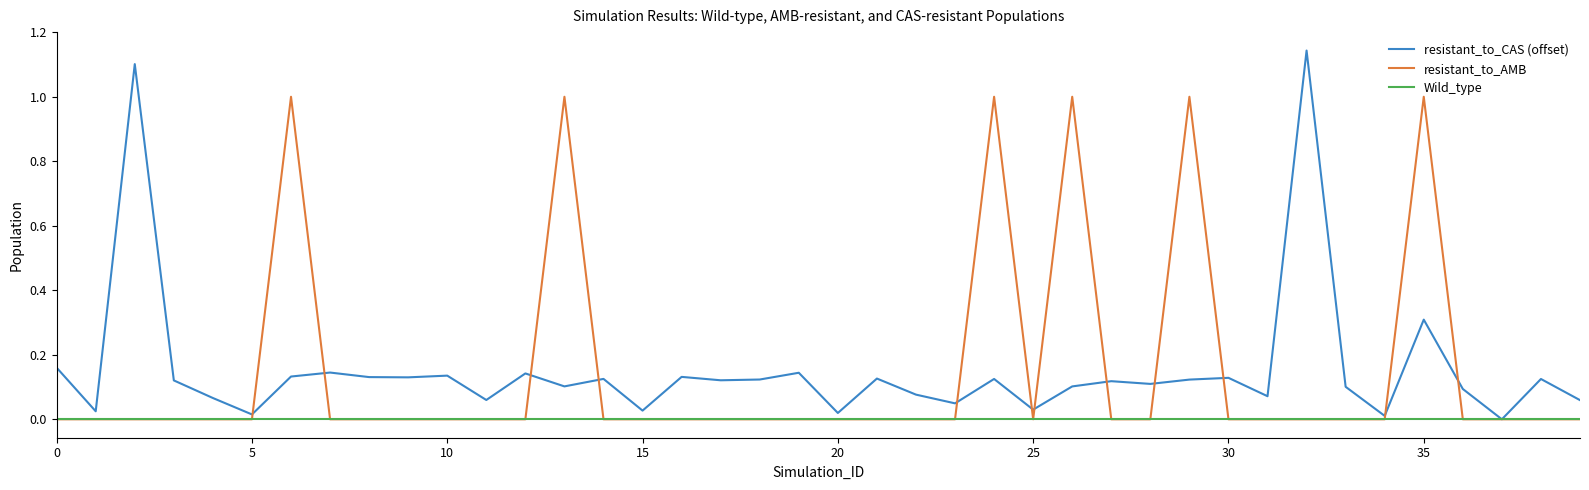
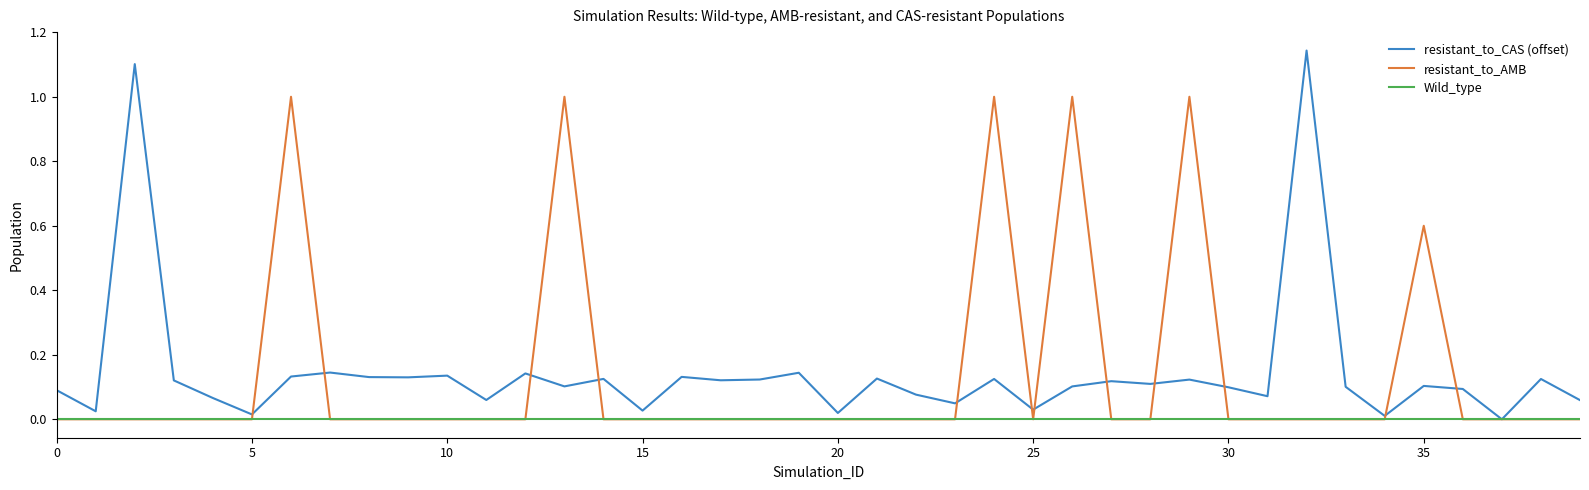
resistant_to_CAS (offset), 0: 0.16 -> 0.09
resistant_to_CAS (offset), 30: 0.13 -> 0.10
resistant_to_CAS (offset), 35: 0.31 -> 0.10
resistant_to_AMB, 35: 1.0 -> 0.6
